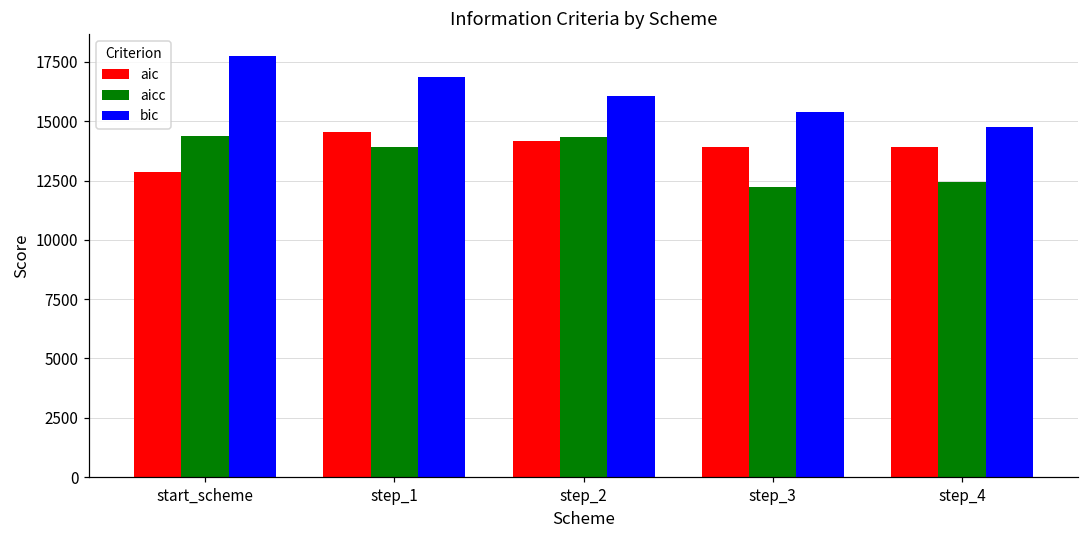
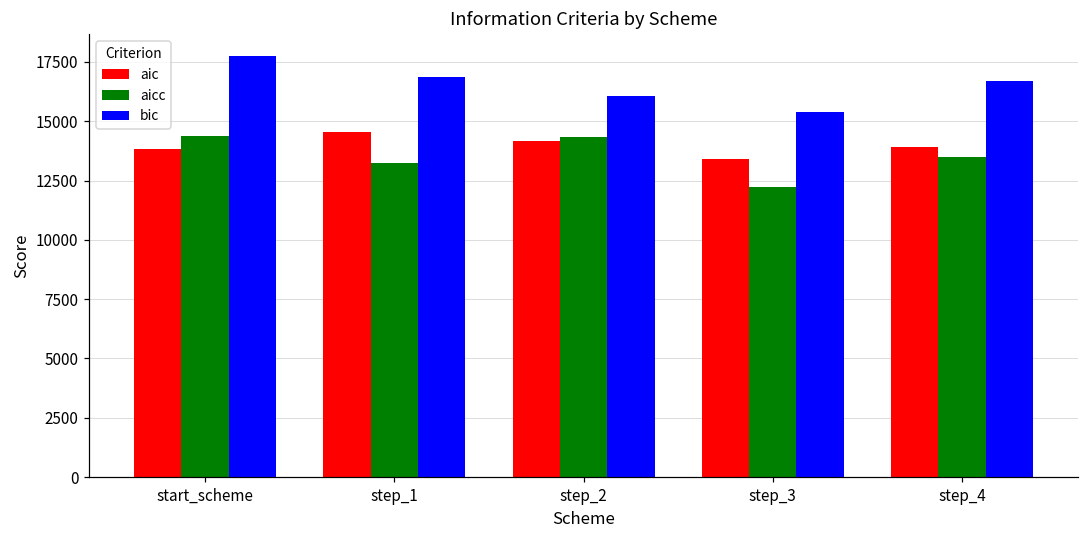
aic, start_scheme: 12900 -> 13800
aicc, step_1: 13900 -> 13200
aic, step_3: 13900 -> 13400
aicc, step_4: 12400 -> 13500
bic, step_4: 14800 -> 16700
